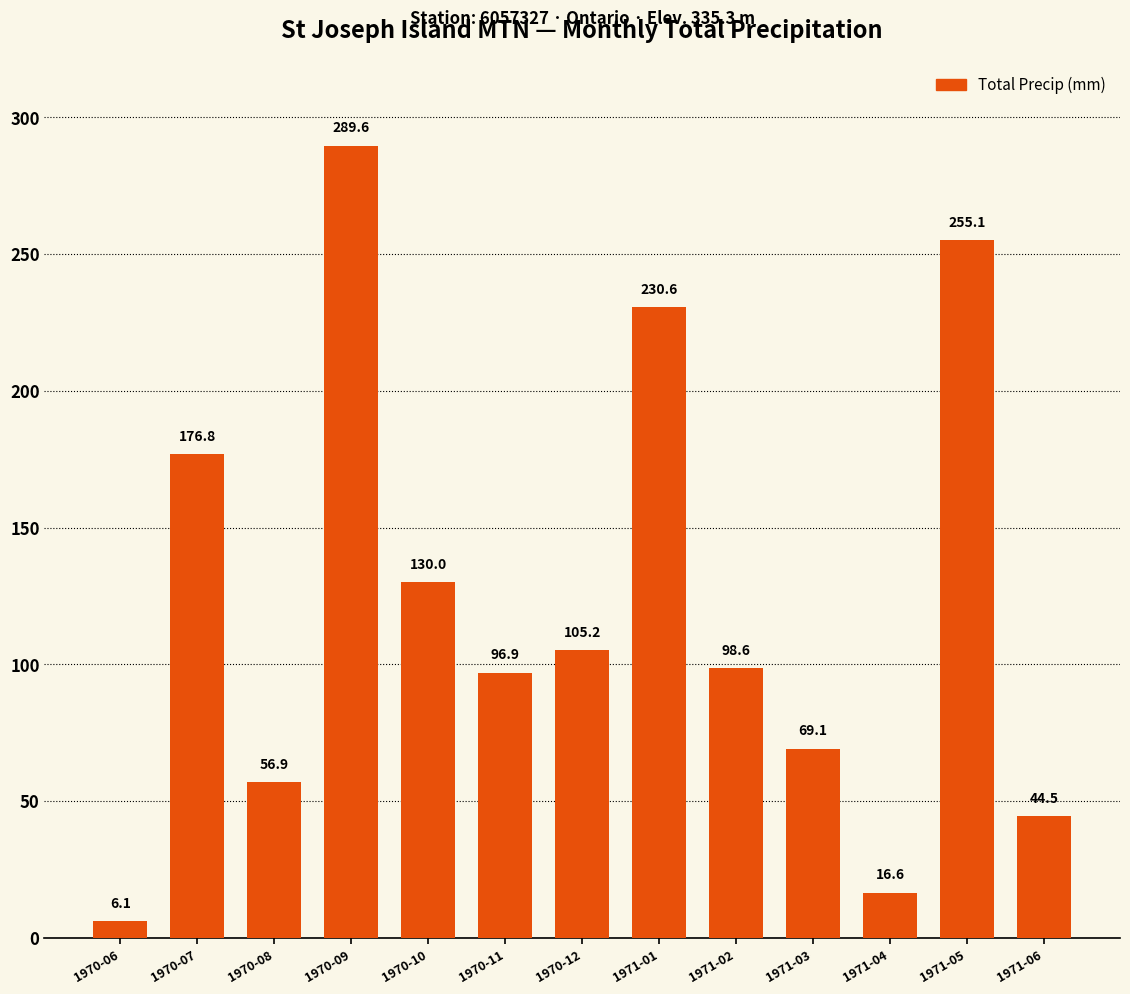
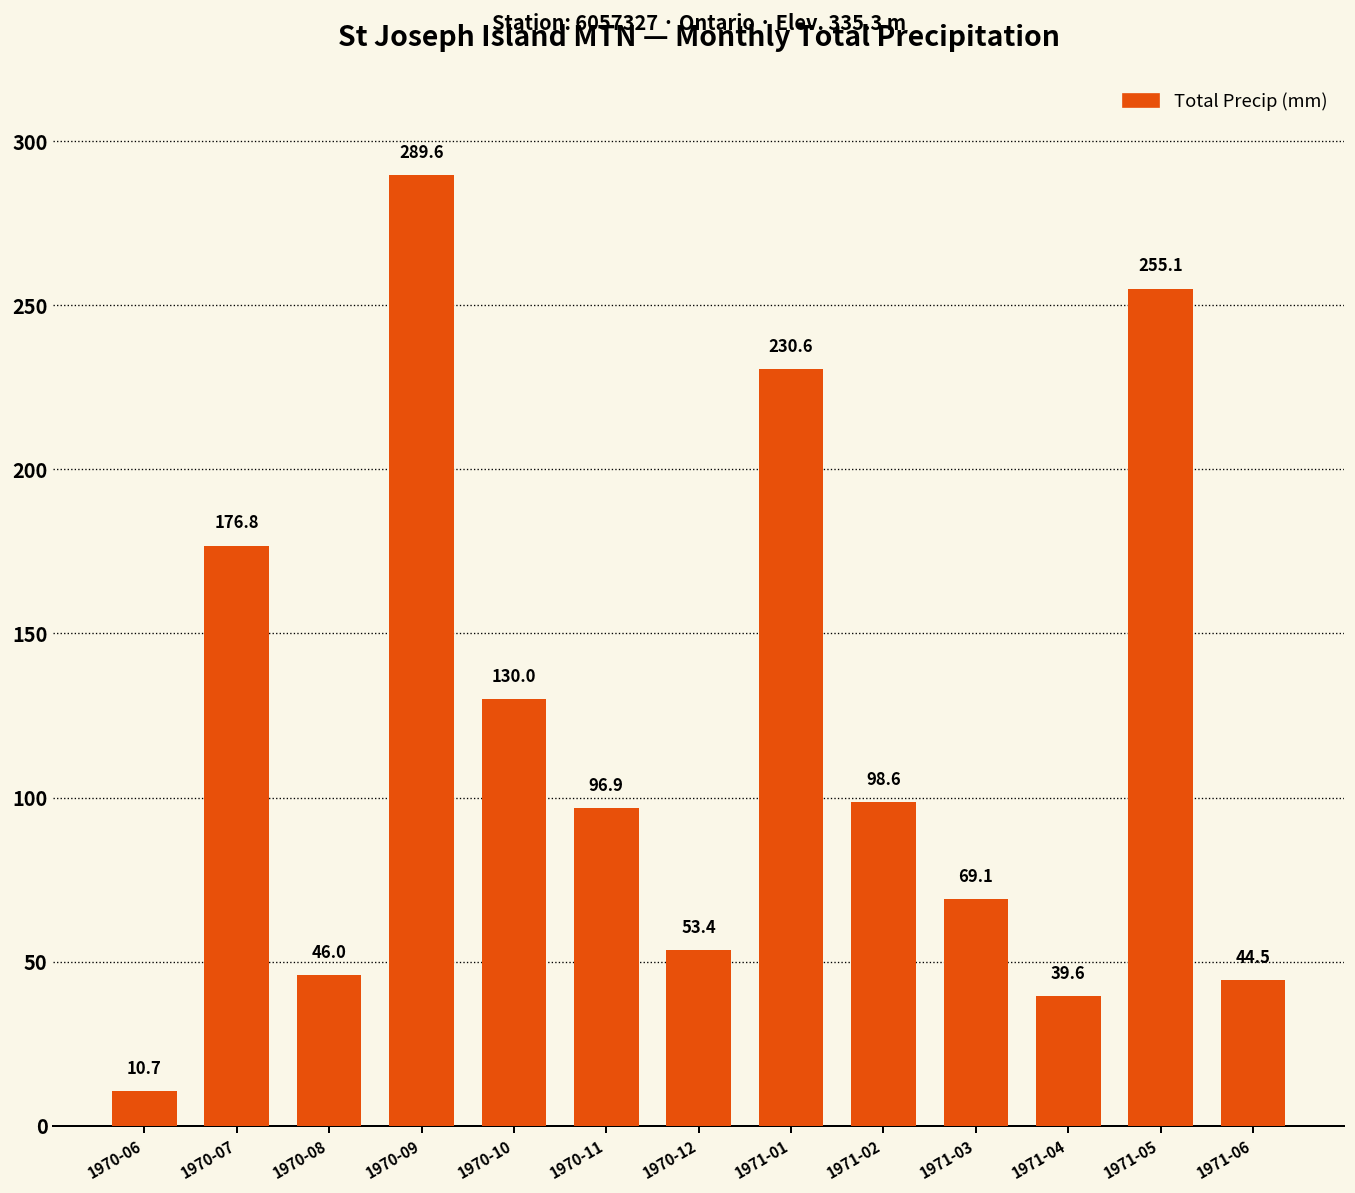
1970-06: 6.1 -> 10.7
1970-08: 56.9 -> 46.0
1970-12: 105.2 -> 53.4
1971-04: 16.6 -> 39.6
